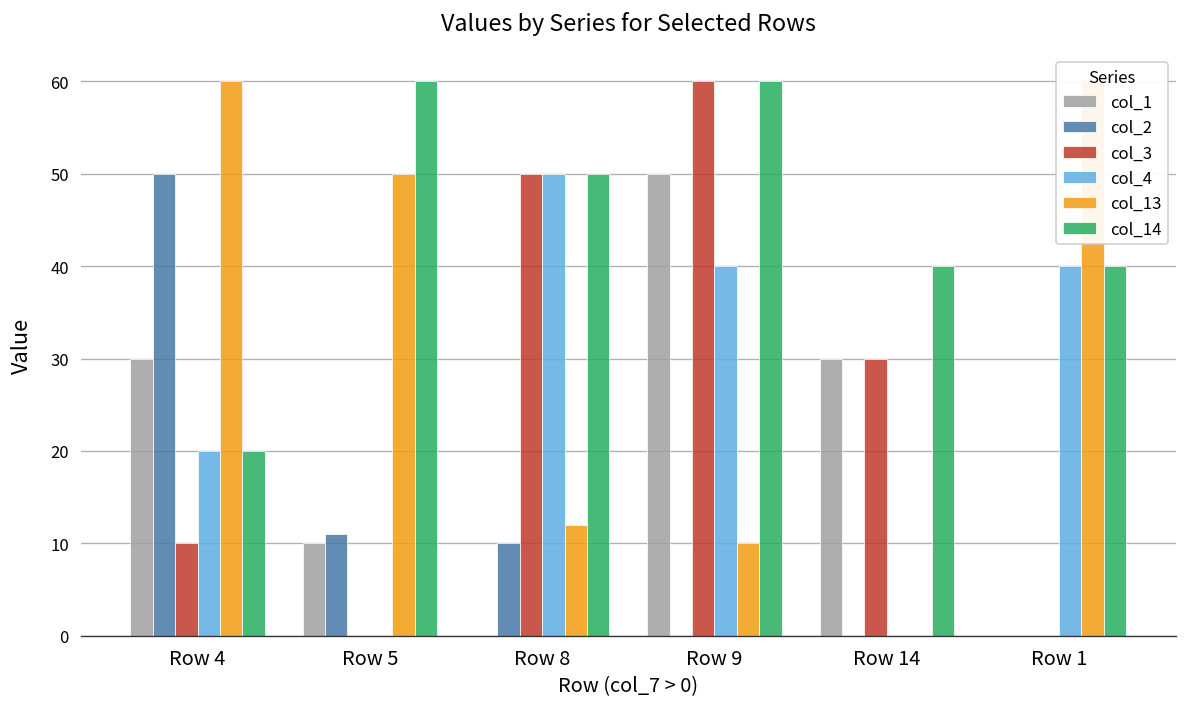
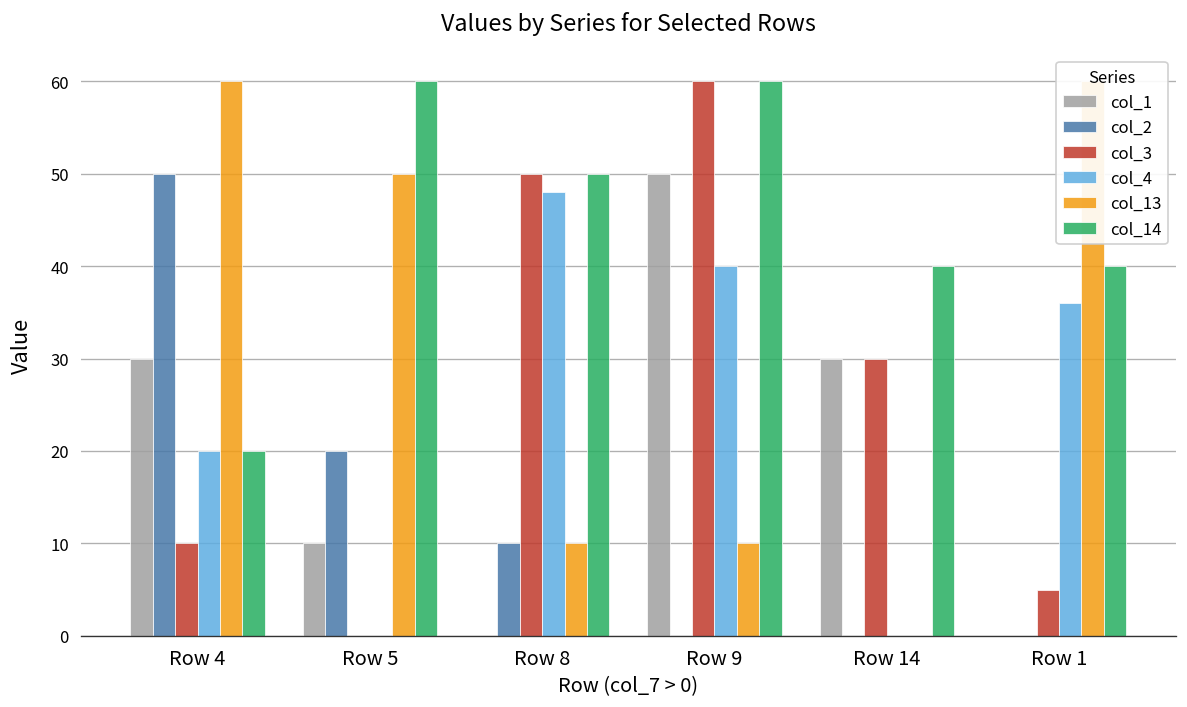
col_2, Row 5: 11 -> 20
col_4, Row 8: 50 -> 48
col_13, Row 8: 12 -> 10
col_3, Row 1: 0 -> 5
col_4, Row 1: 40 -> 36
